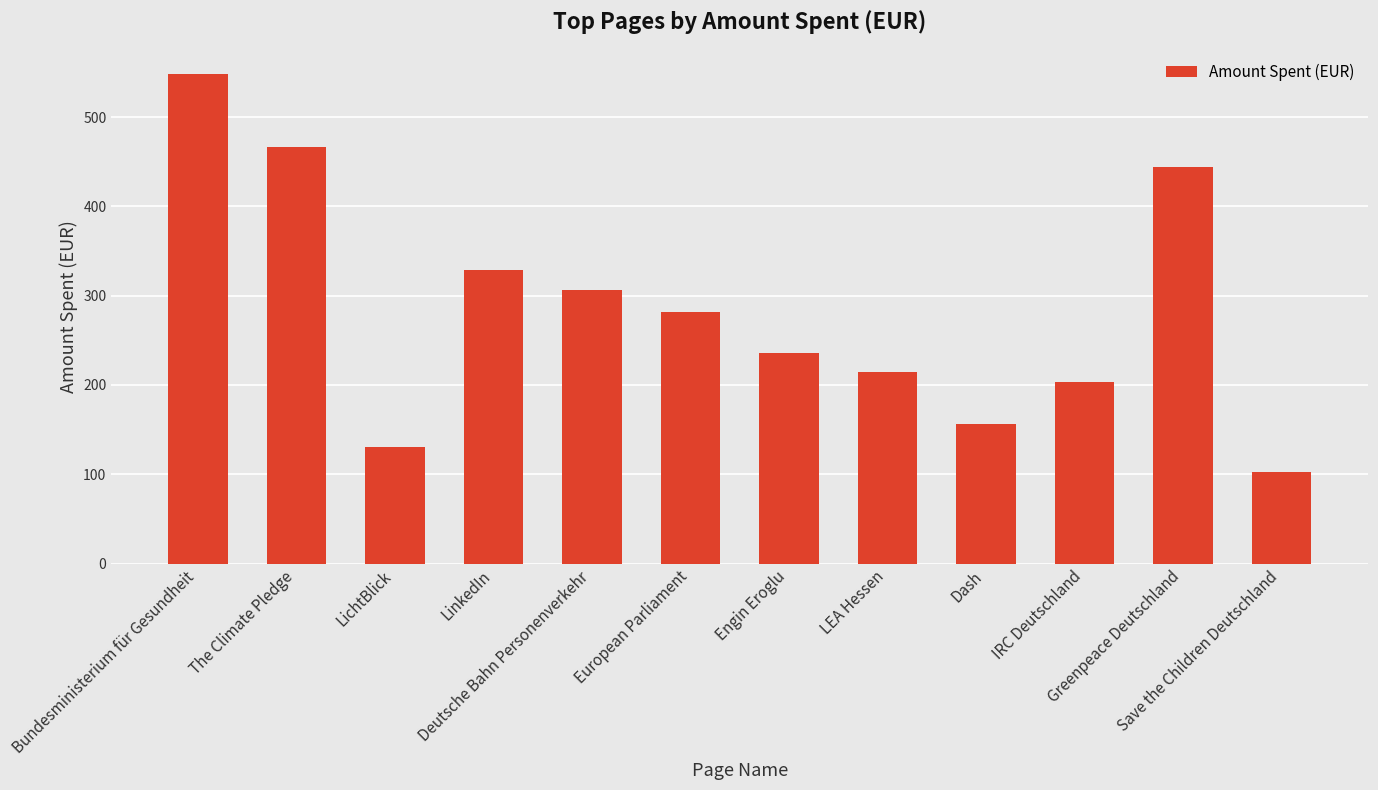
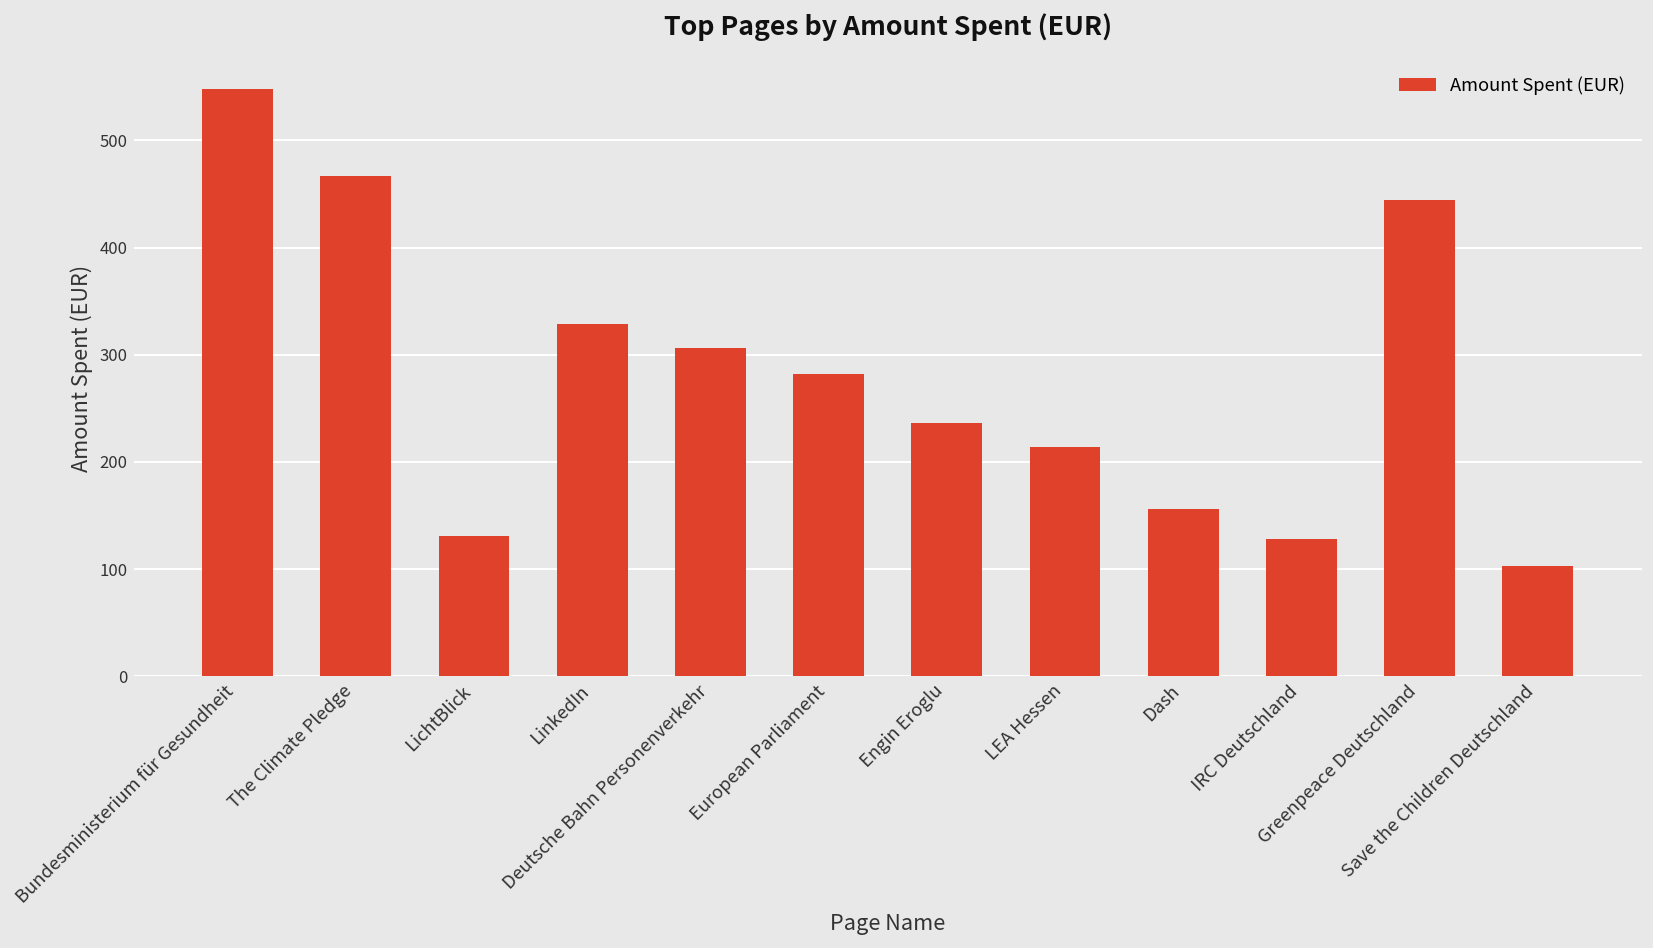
IRC Deutschland: 200 -> 130
